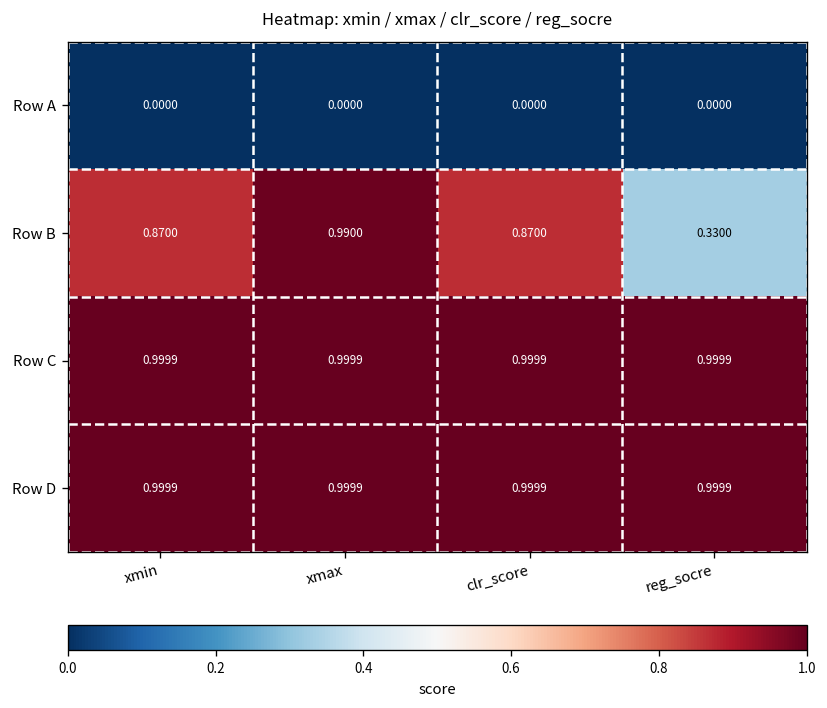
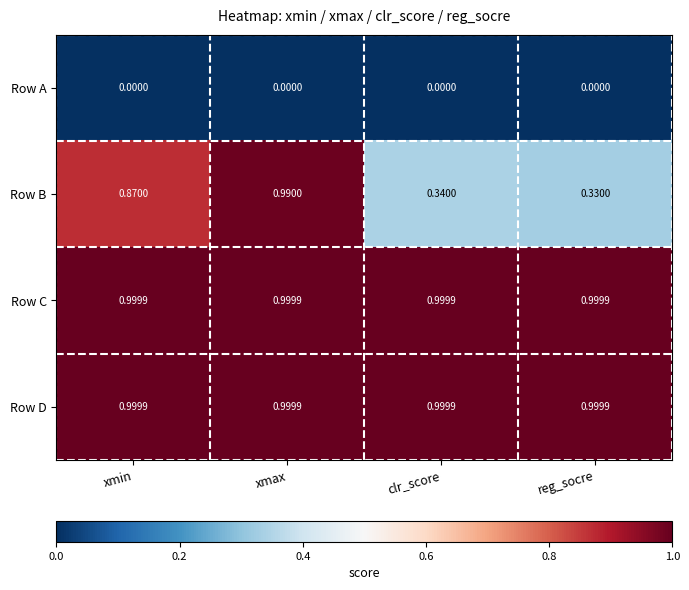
Row B, clr_score: 0.8700 -> 0.3400
